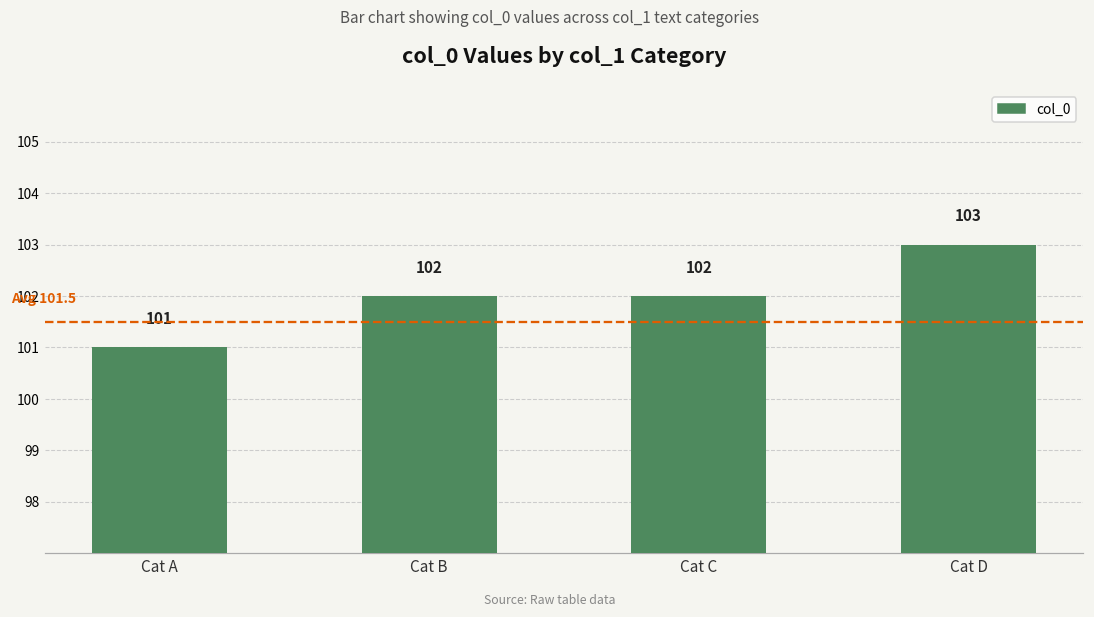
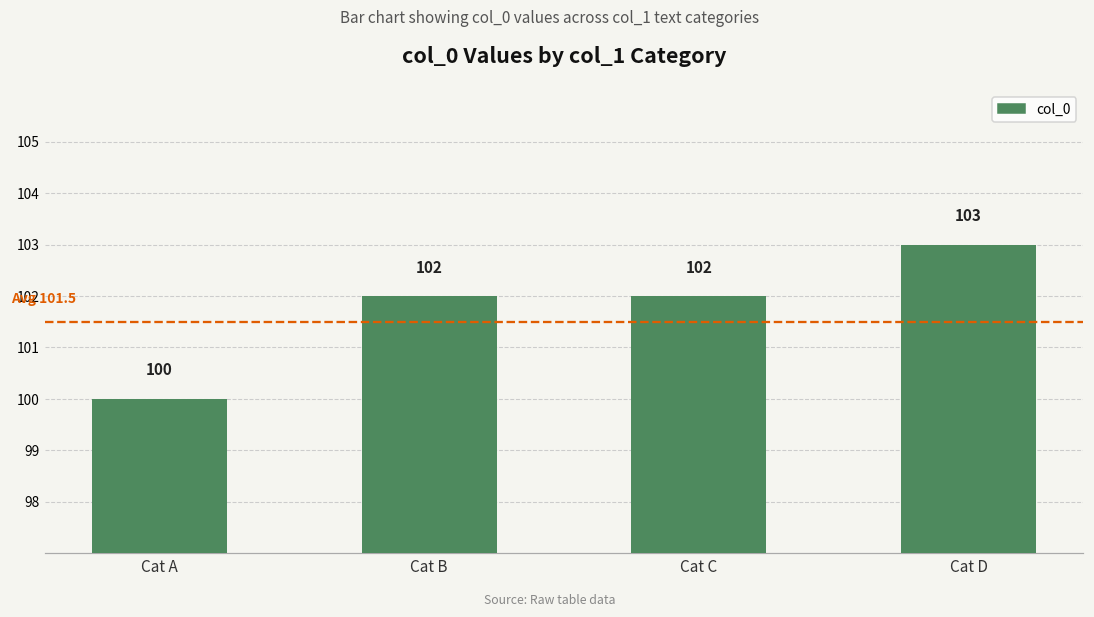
Cat A: 101 -> 100
